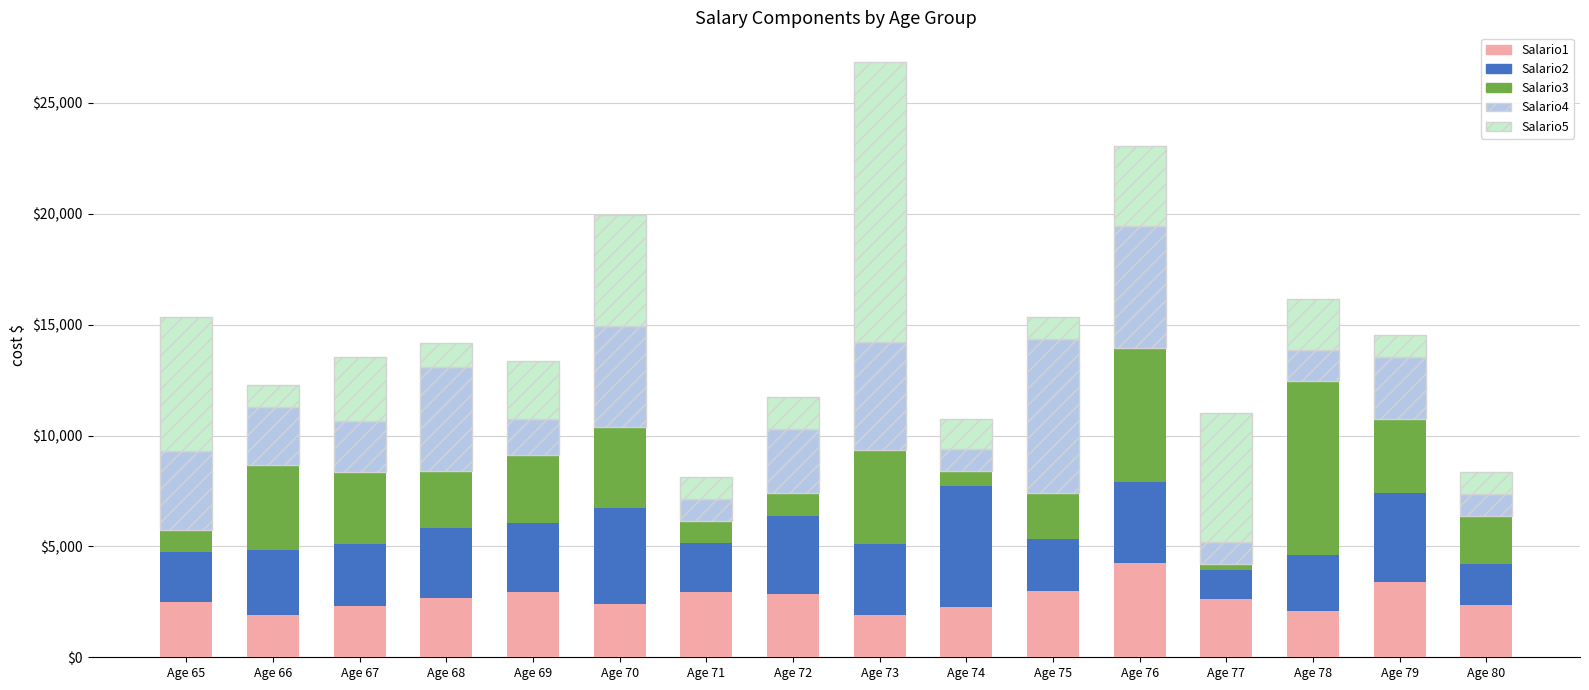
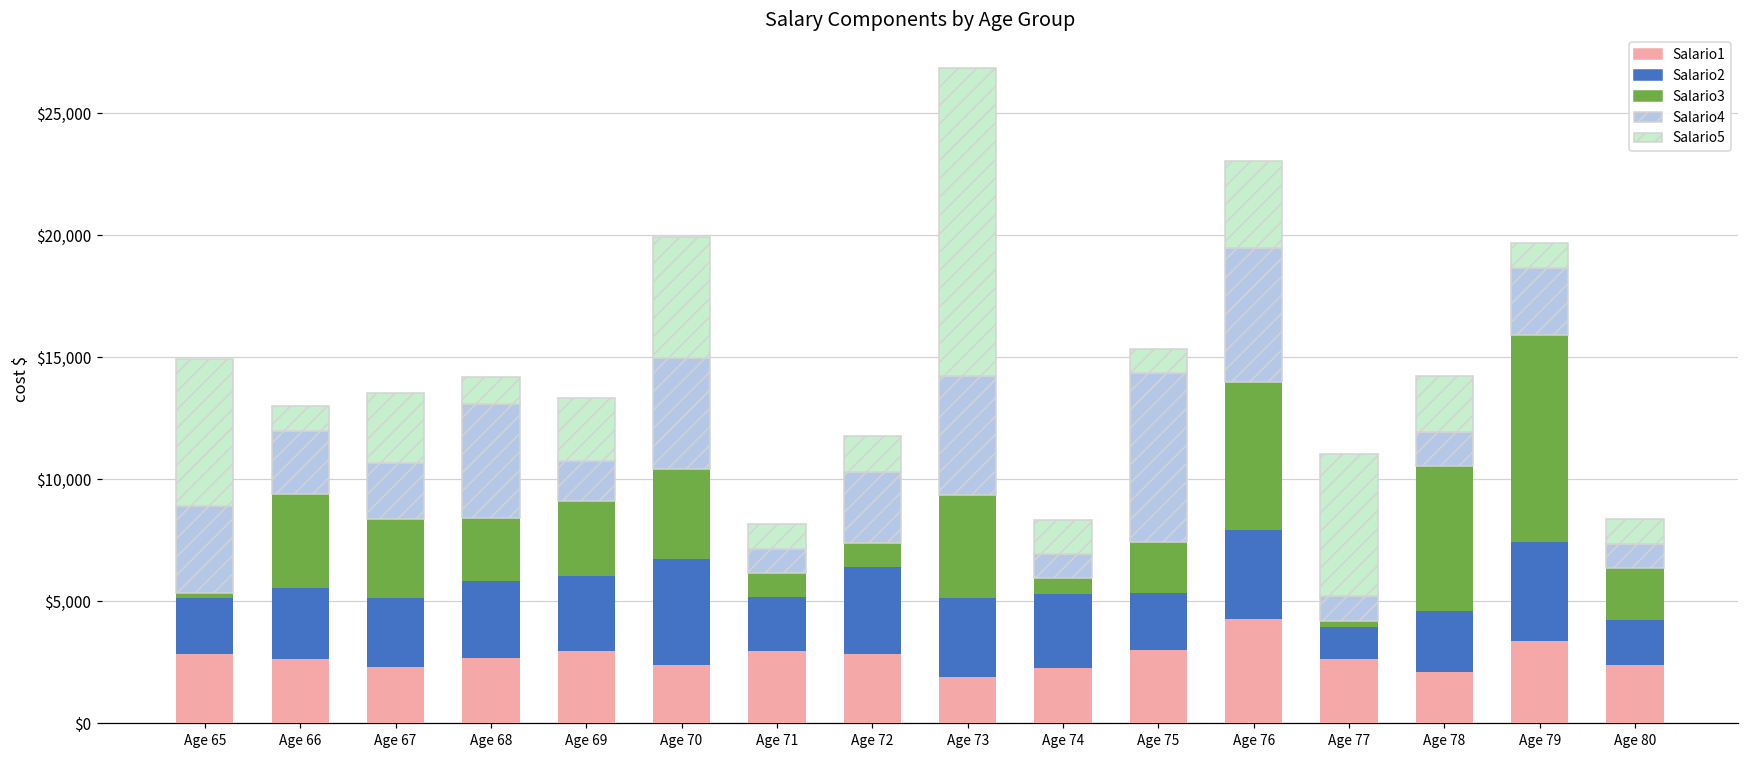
Salario1, Age 65: $2,500 -> $2,800
Salario3, Age 65: $1,000 -> $200
Salario1, Age 66: $1,900 -> $2,600
Salario2, Age 74: $5,500 -> $3,000
Salario3, Age 78: $7,900 -> $5,900
Salario3, Age 79: $3,300 -> $8,500
